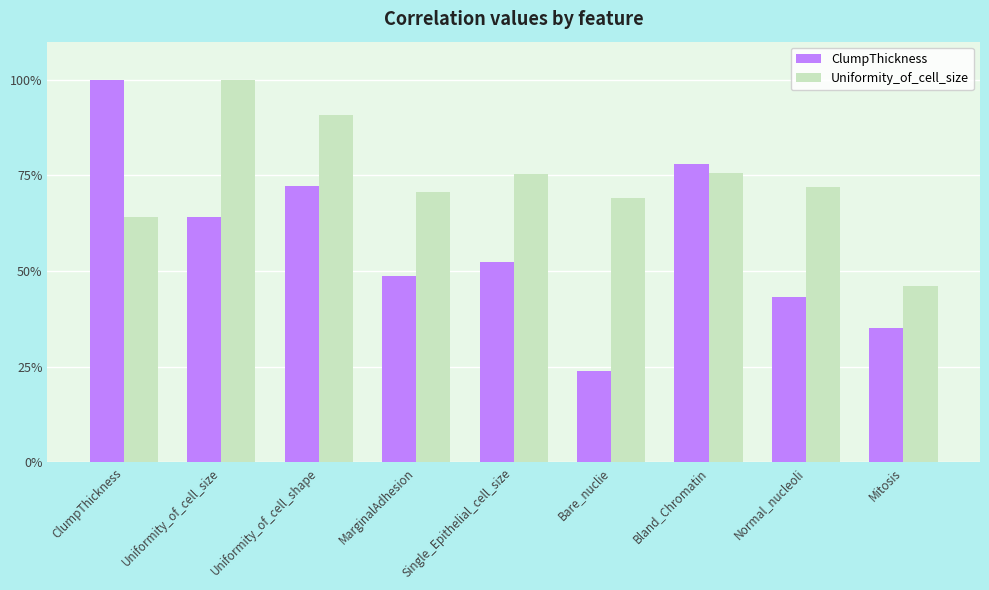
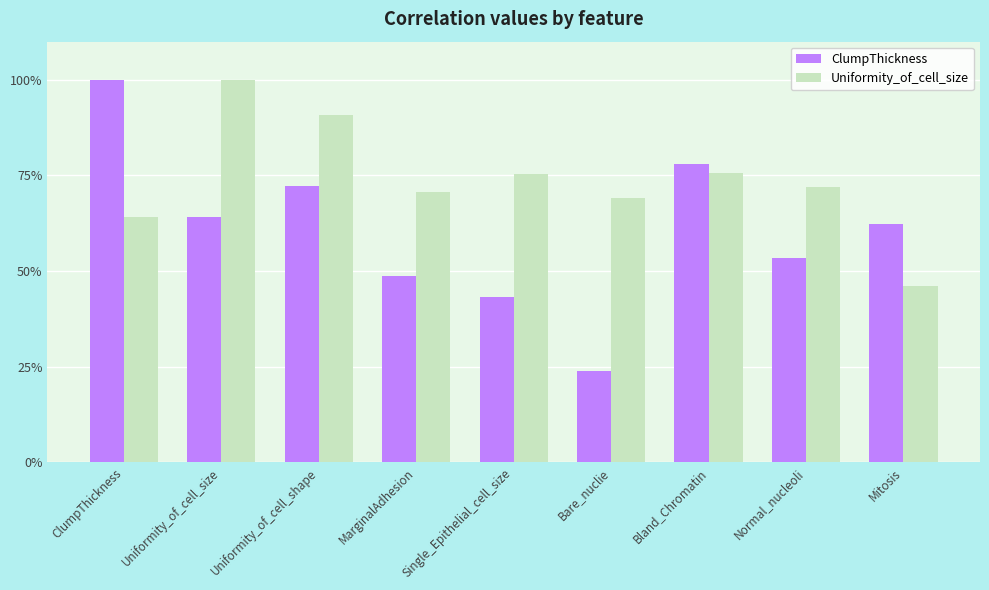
ClumpThickness, Single_Epithelial_cell_size: 52% -> 43%
ClumpThickness, Normal_nucleoli: 43% -> 53%
ClumpThickness, Mitosis: 35% -> 62%
